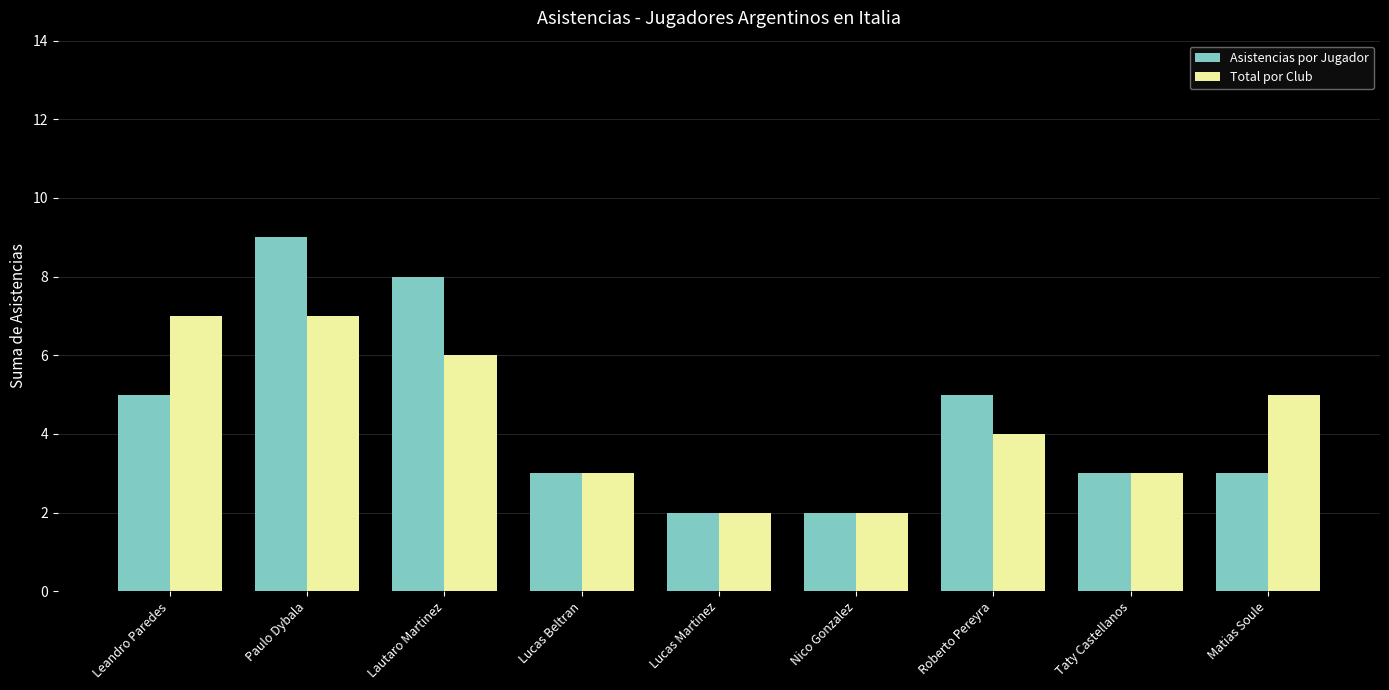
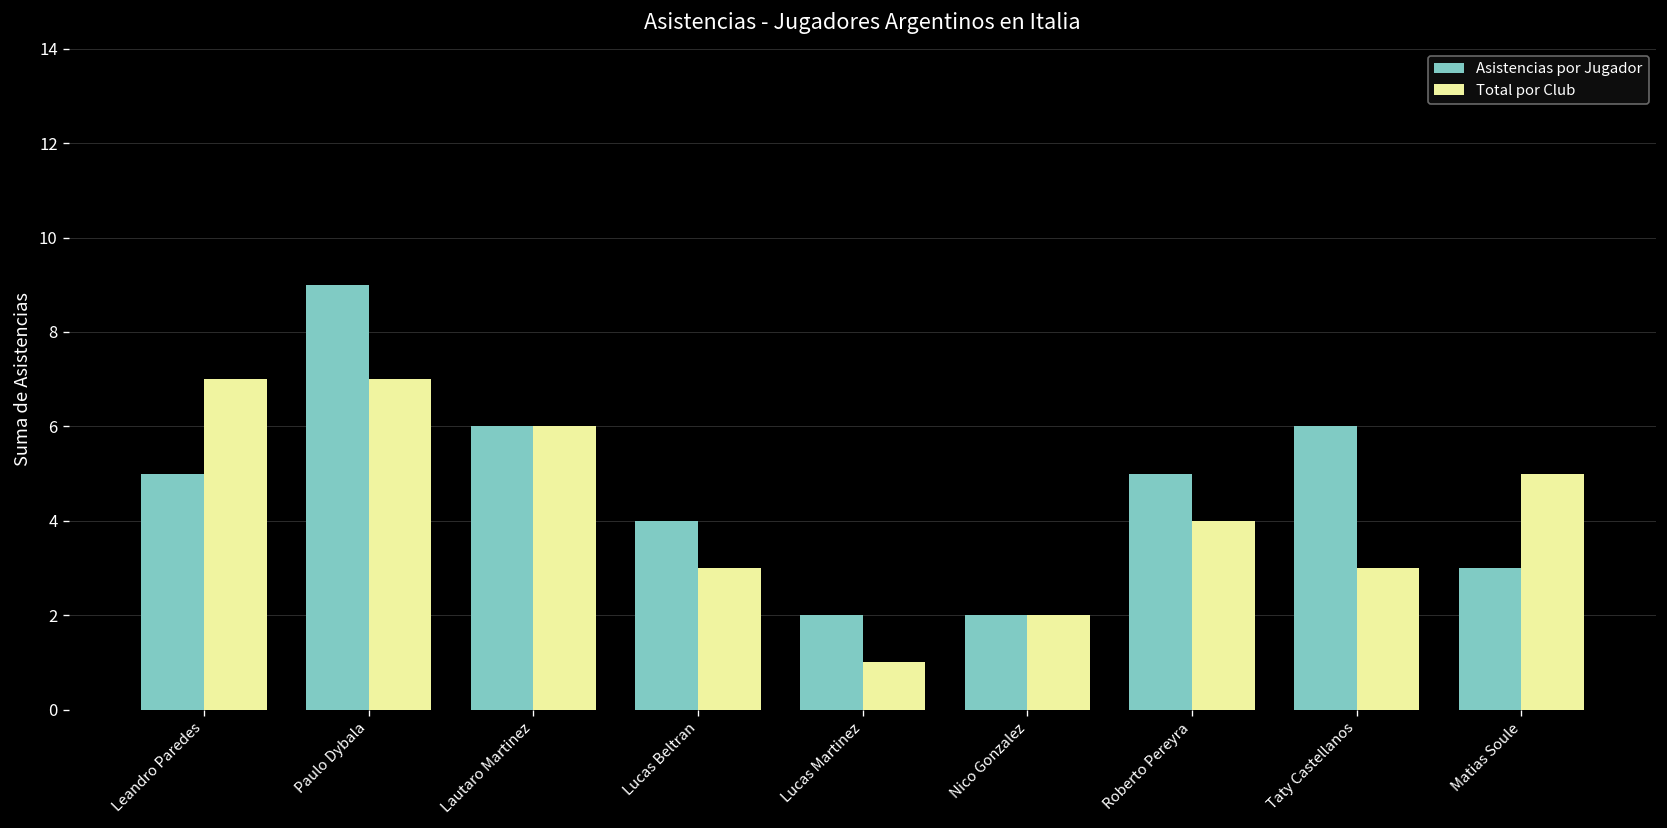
Asistencias por Jugador, Lautaro Martinez: 8 -> 6
Asistencias por Jugador, Lucas Beltran: 3 -> 4
Total por Club, Lucas Martinez: 2 -> 1
Asistencias por Jugador, Taty Castellanos: 3 -> 6
